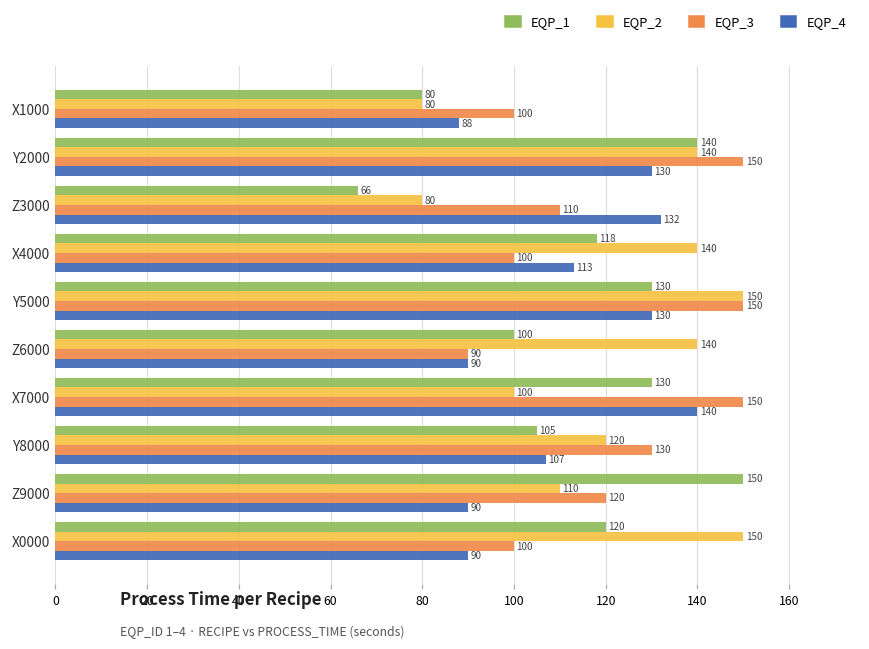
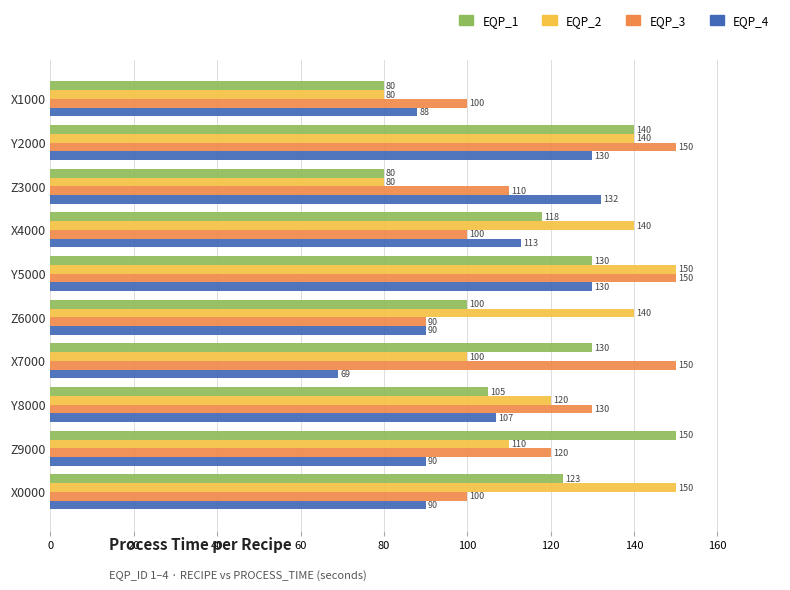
EQP_1, Z3000: 66 -> 80
EQP_4, X7000: 140 -> 69
EQP_1, X0000: 120 -> 123
